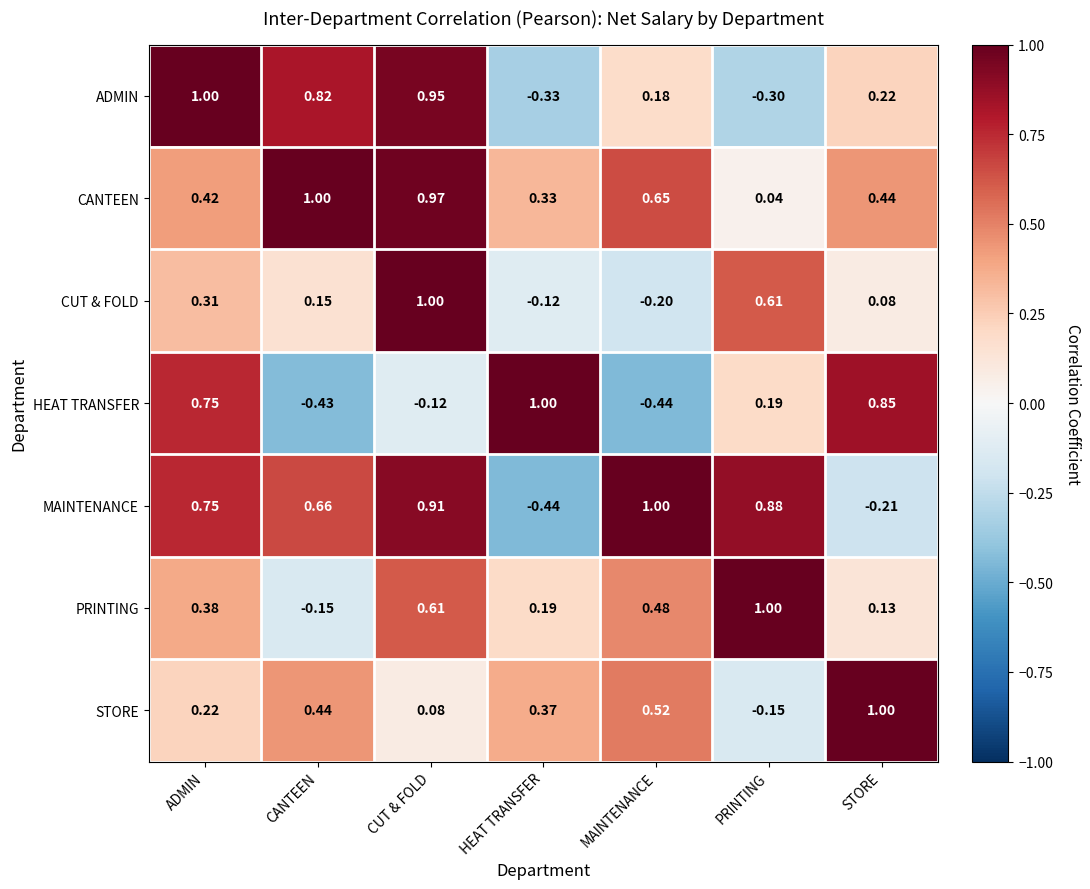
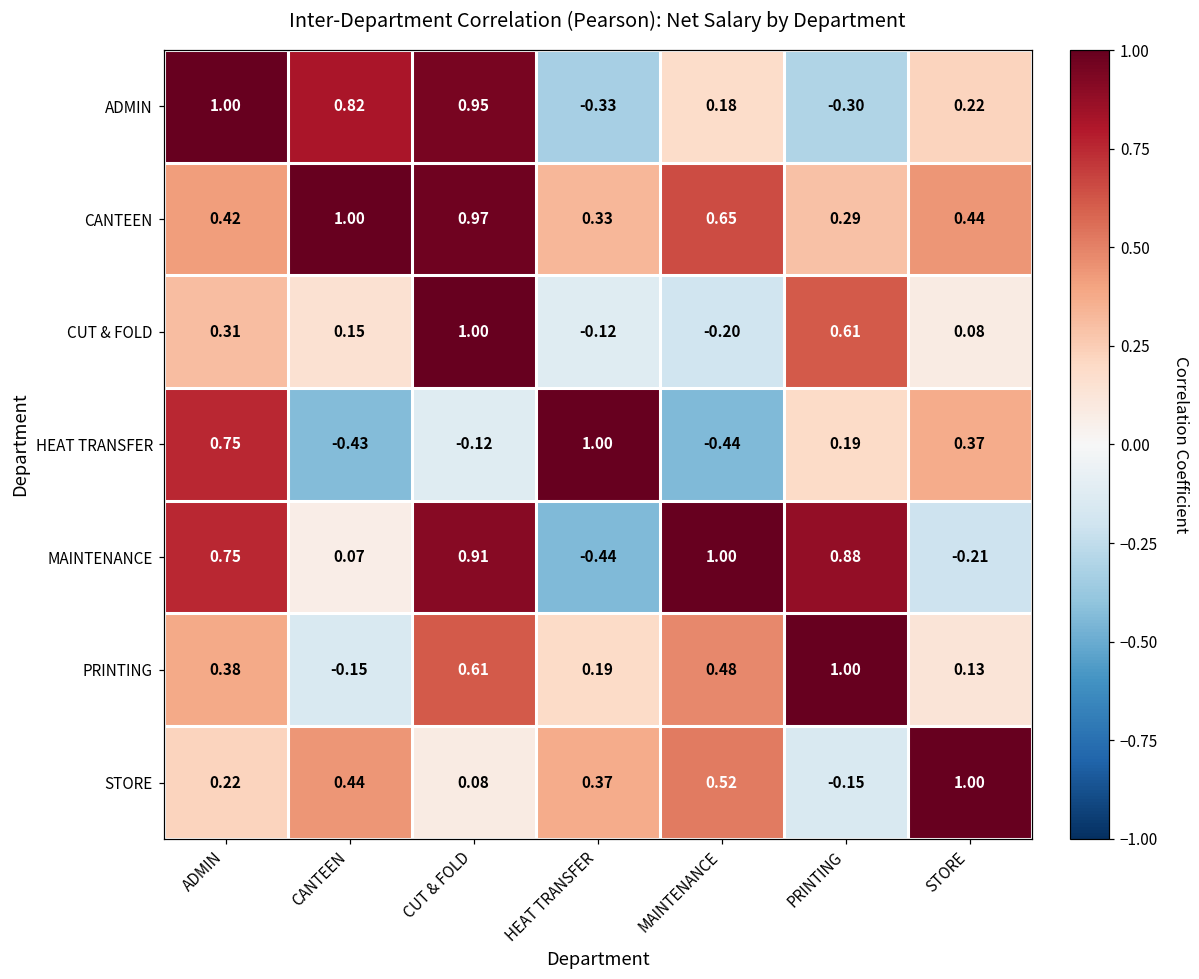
CANTEEN, PRINTING: 0.04 -> 0.29
HEAT TRANSFER, STORE: 0.85 -> 0.37
MAINTENANCE, CANTEEN: 0.66 -> 0.07
